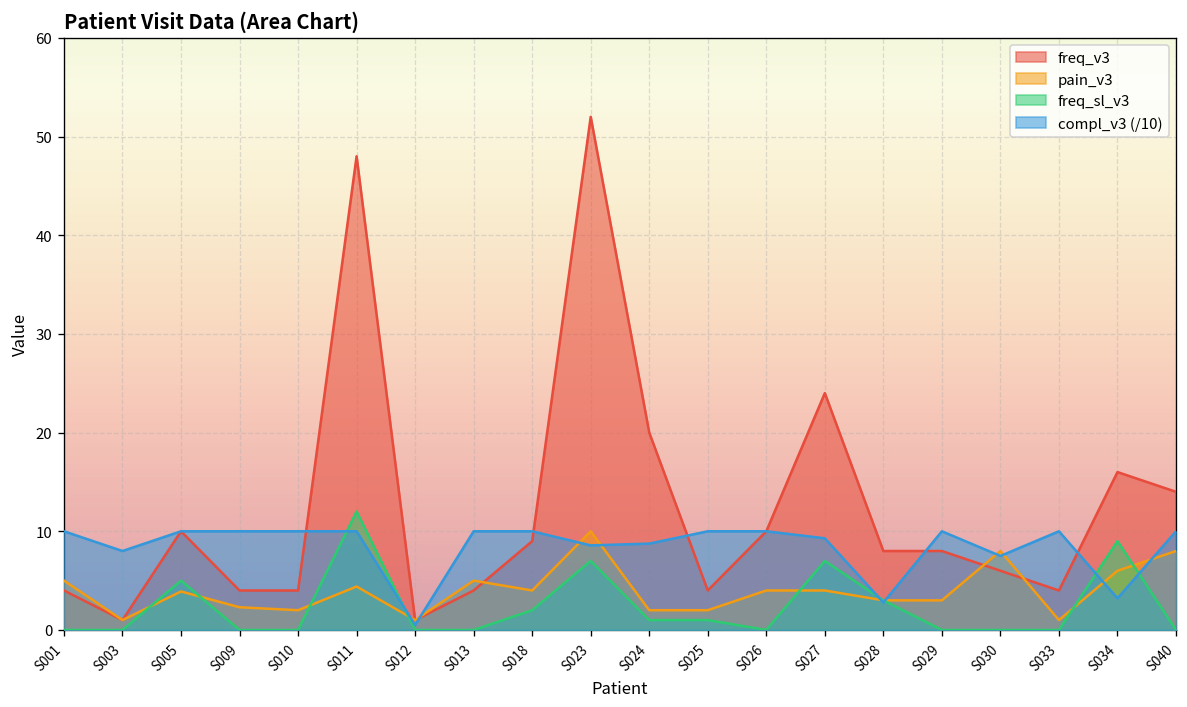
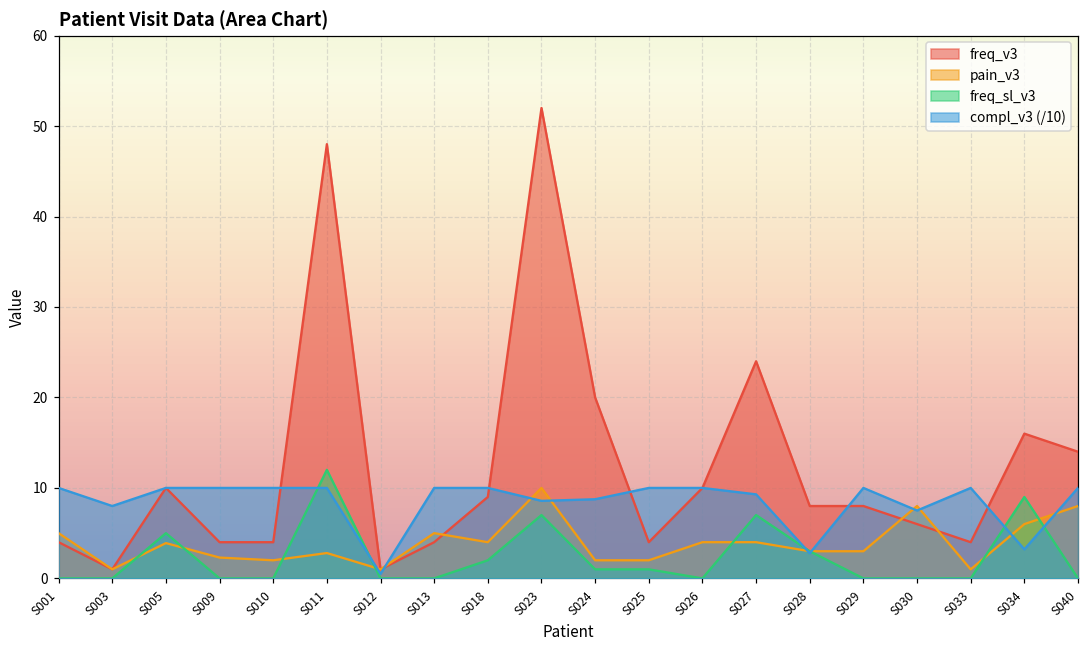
pain_v3, S011: 4 -> 3
